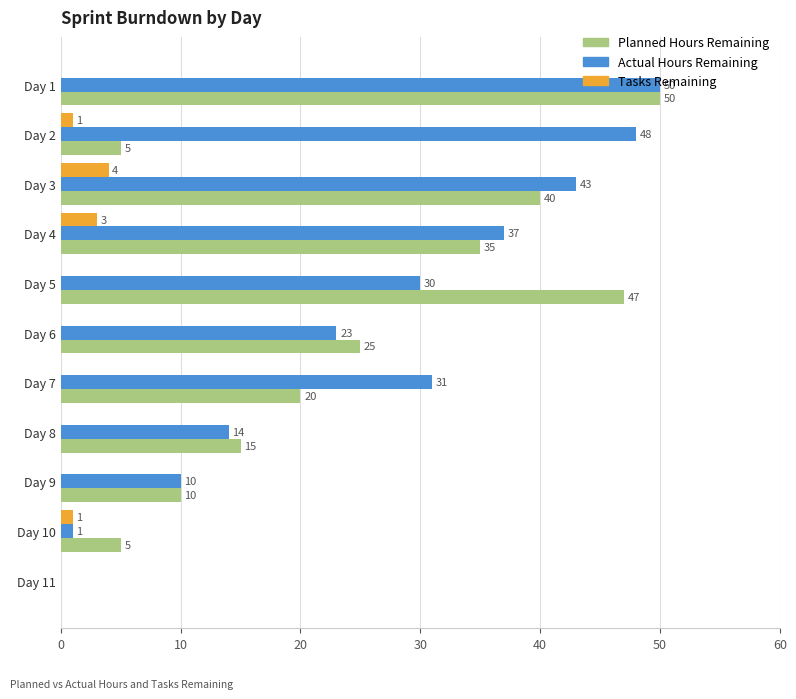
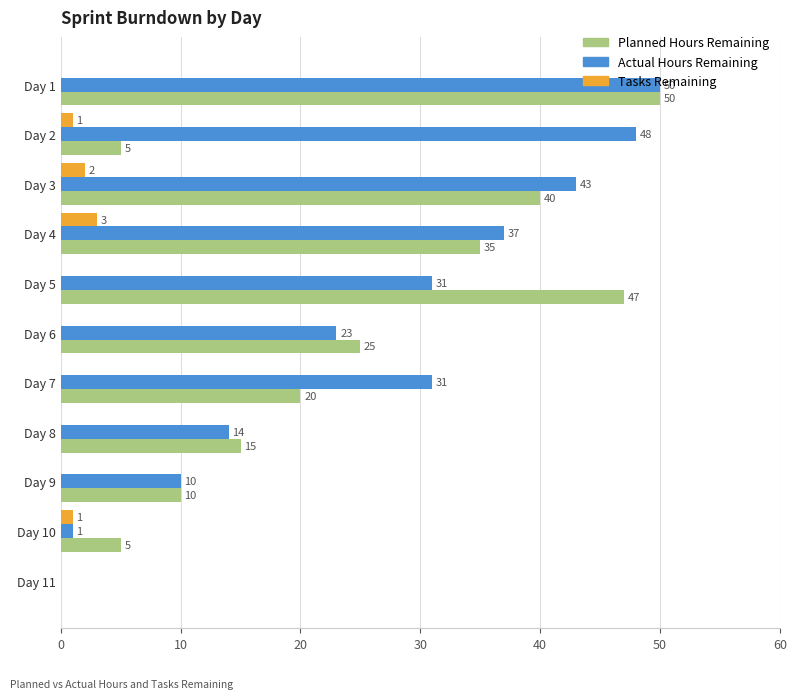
Tasks Remaining, Day 3: 4 -> 2
Actual Hours Remaining, Day 5: 30 -> 31
